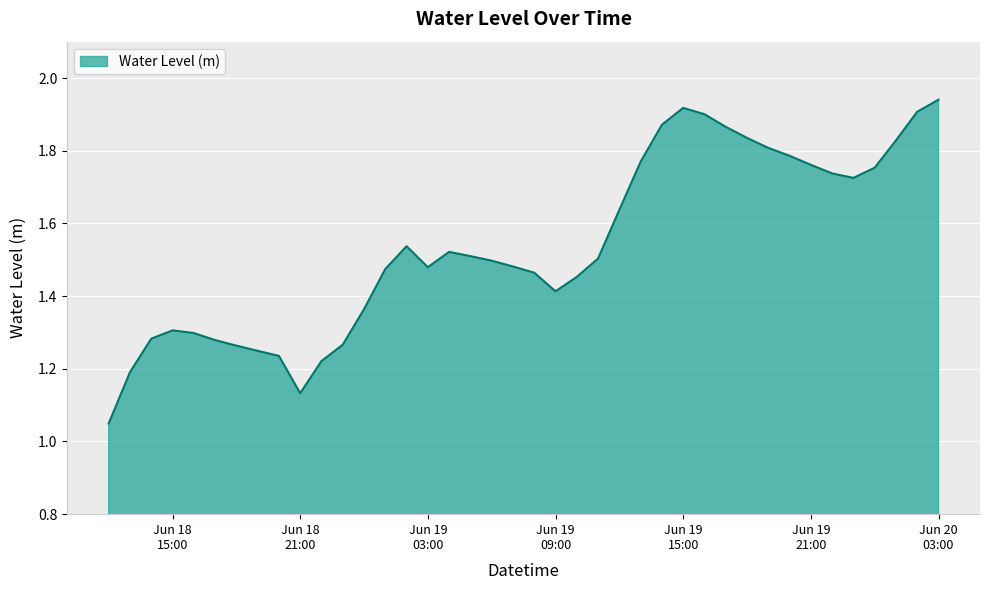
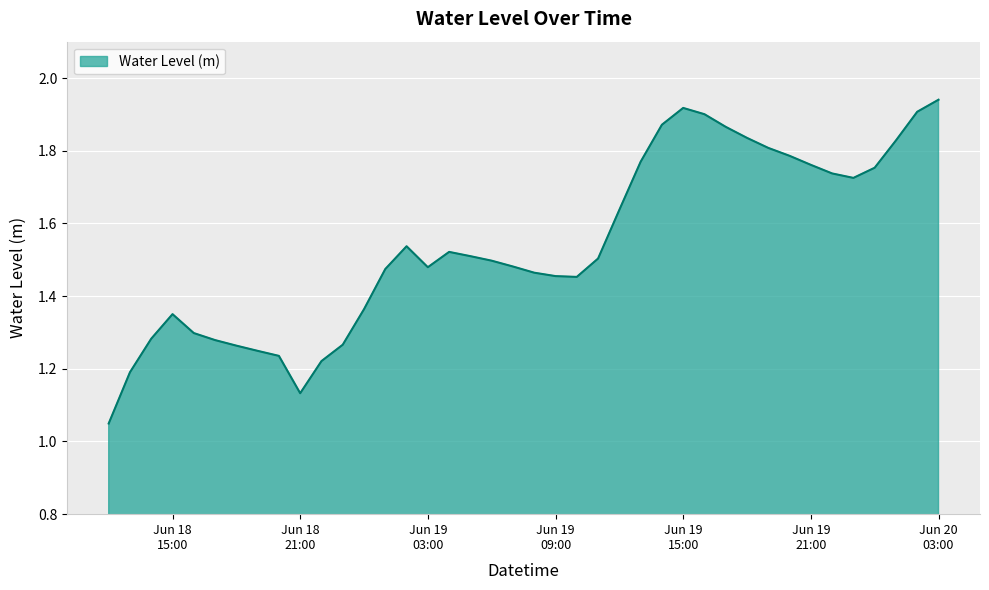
Jun 18 15:00: 1.31 -> 1.35
Jun 19 09:00: 1.41 -> 1.45
